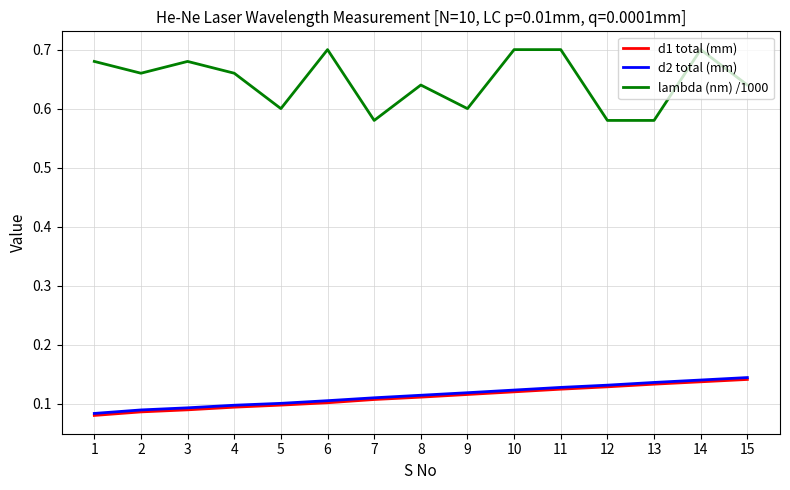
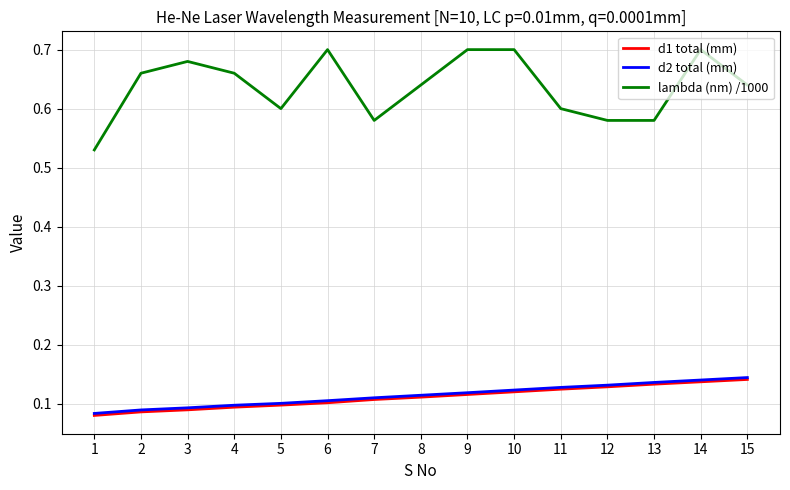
lambda (nm) /1000, 1: 0.68 -> 0.53
lambda (nm) /1000, 9: 0.6 -> 0.7
lambda (nm) /1000, 11: 0.7 -> 0.6
